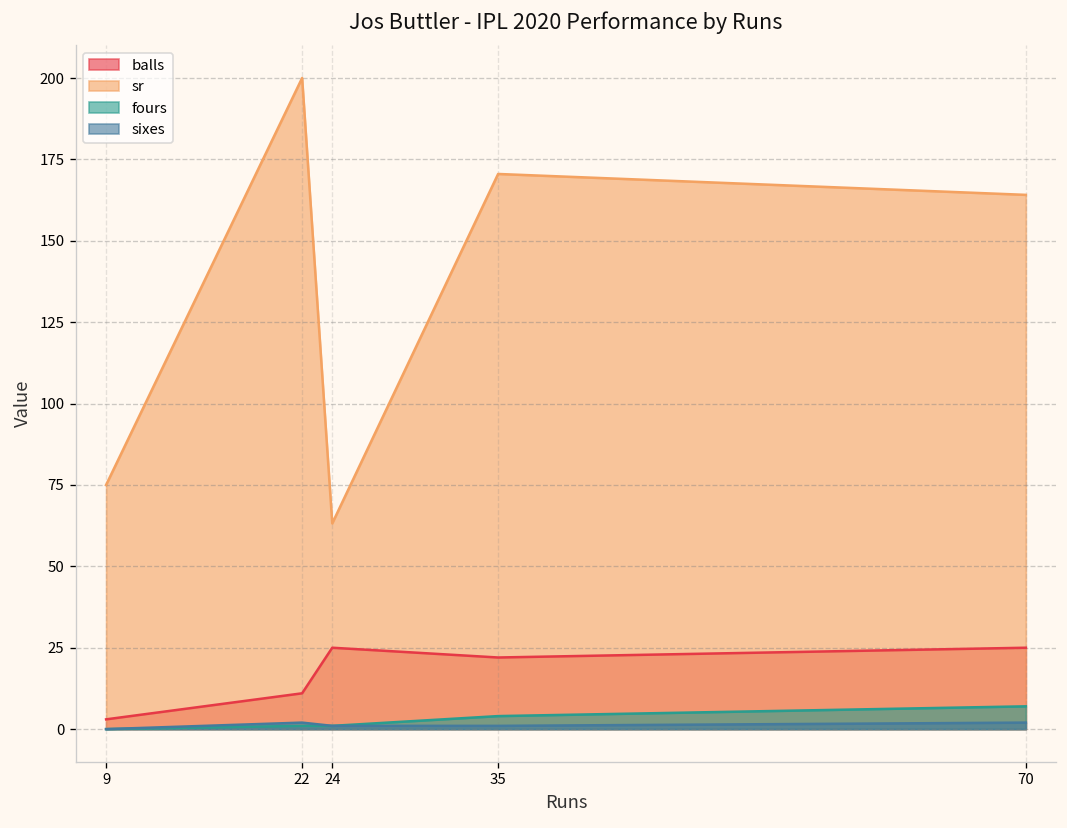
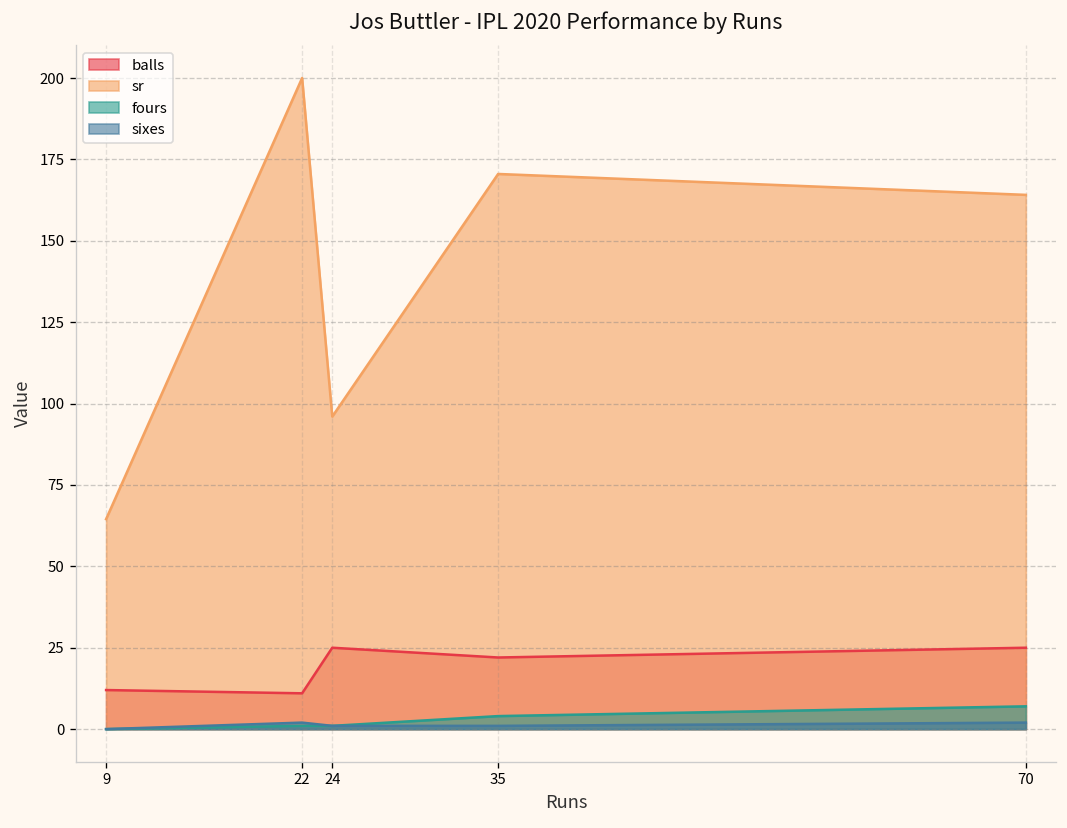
balls, 9: 3 -> 12
sr, 9: 75 -> 65
sr, 24: 63 -> 96
